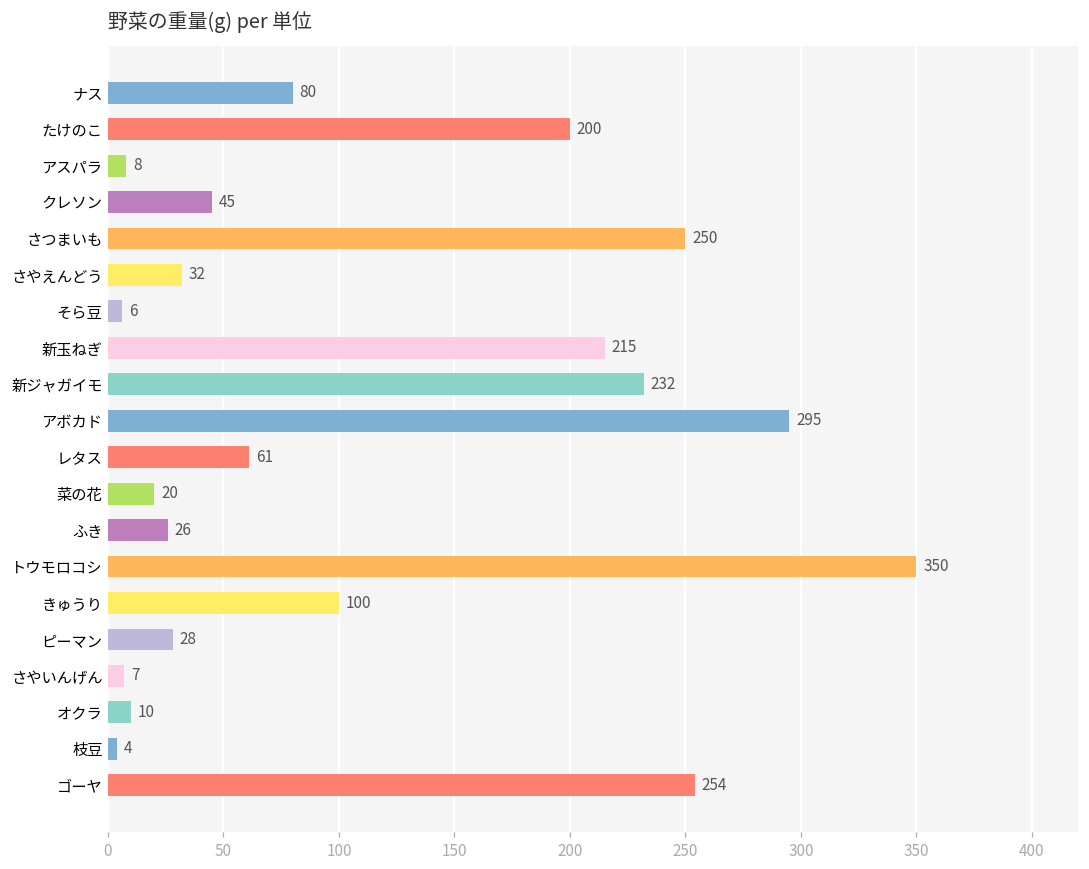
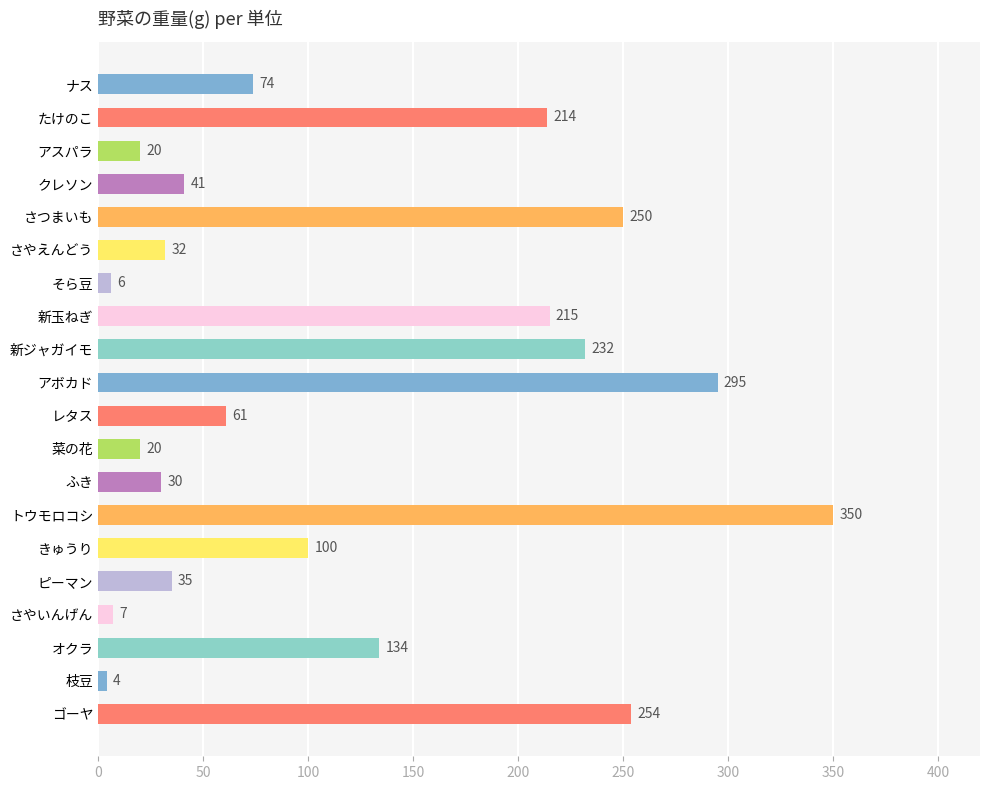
ナス: 80 -> 74
たけのこ: 200 -> 214
アスパラ: 8 -> 20
クレソン: 45 -> 41
ふき: 26 -> 30
ピーマン: 28 -> 35
オクラ: 10 -> 134
